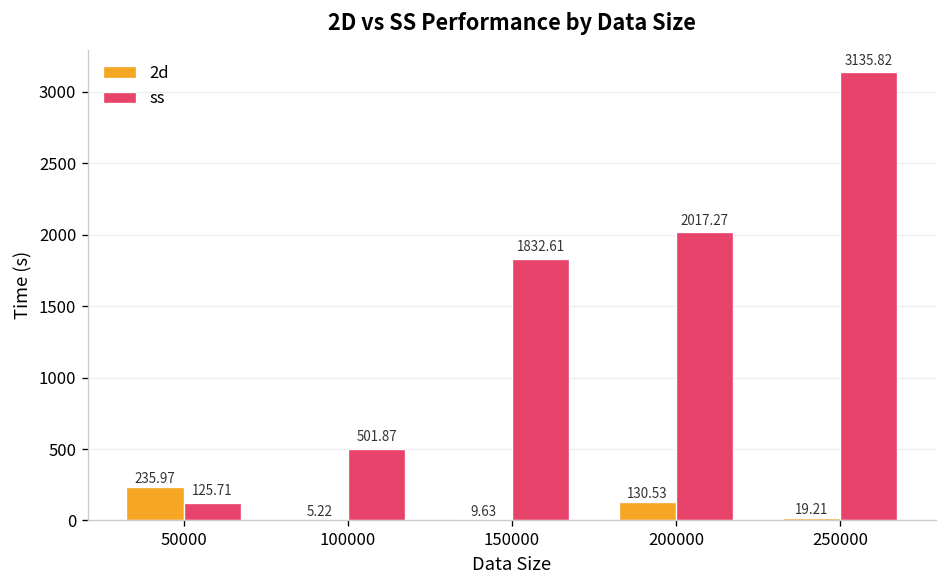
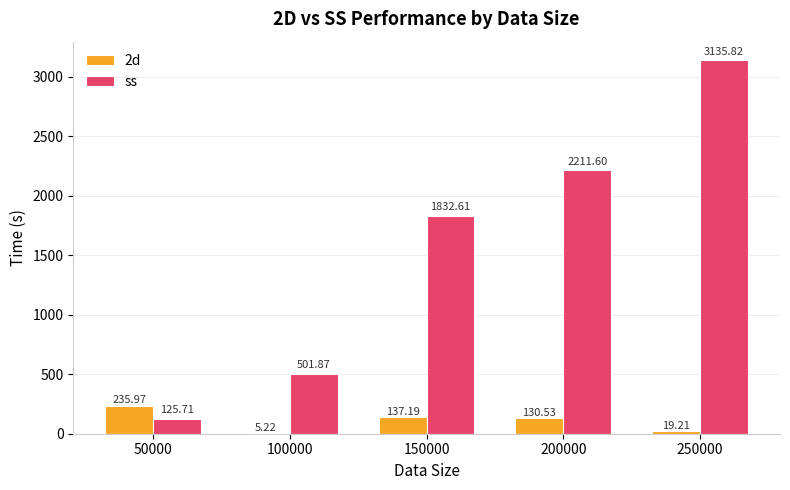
2d, 150000: 9.63 -> 137.19
ss, 200000: 2017.27 -> 2211.60
